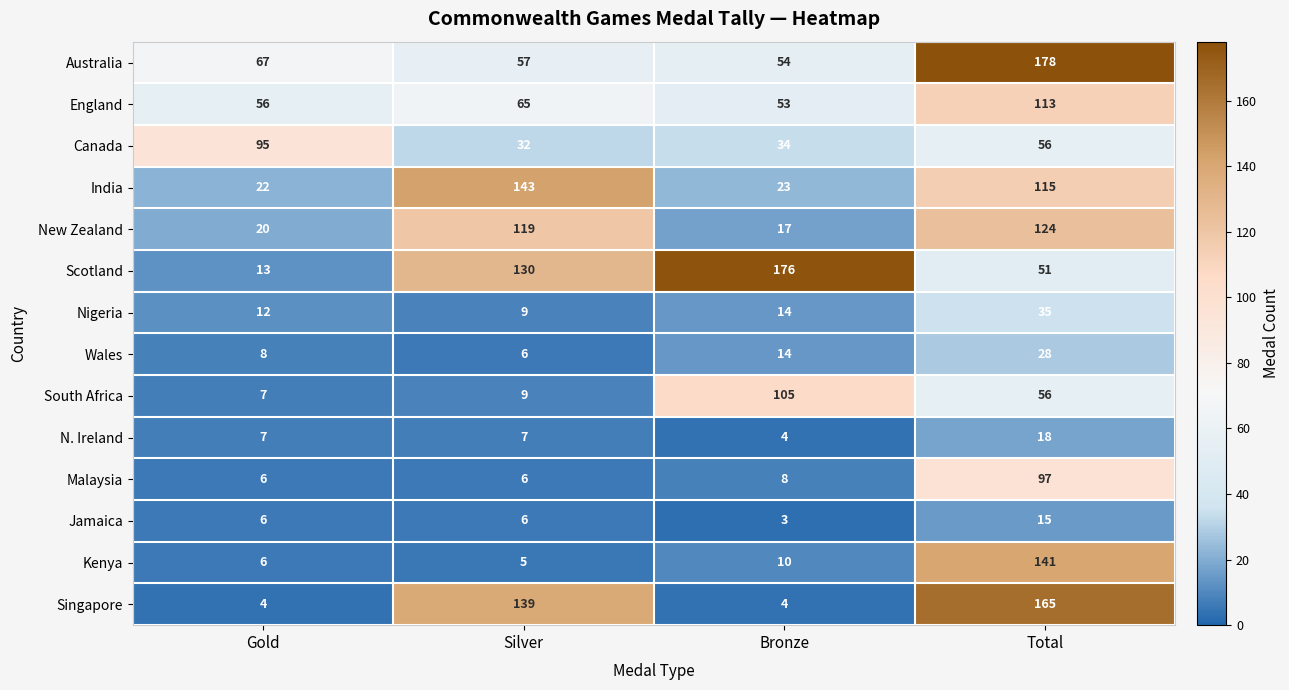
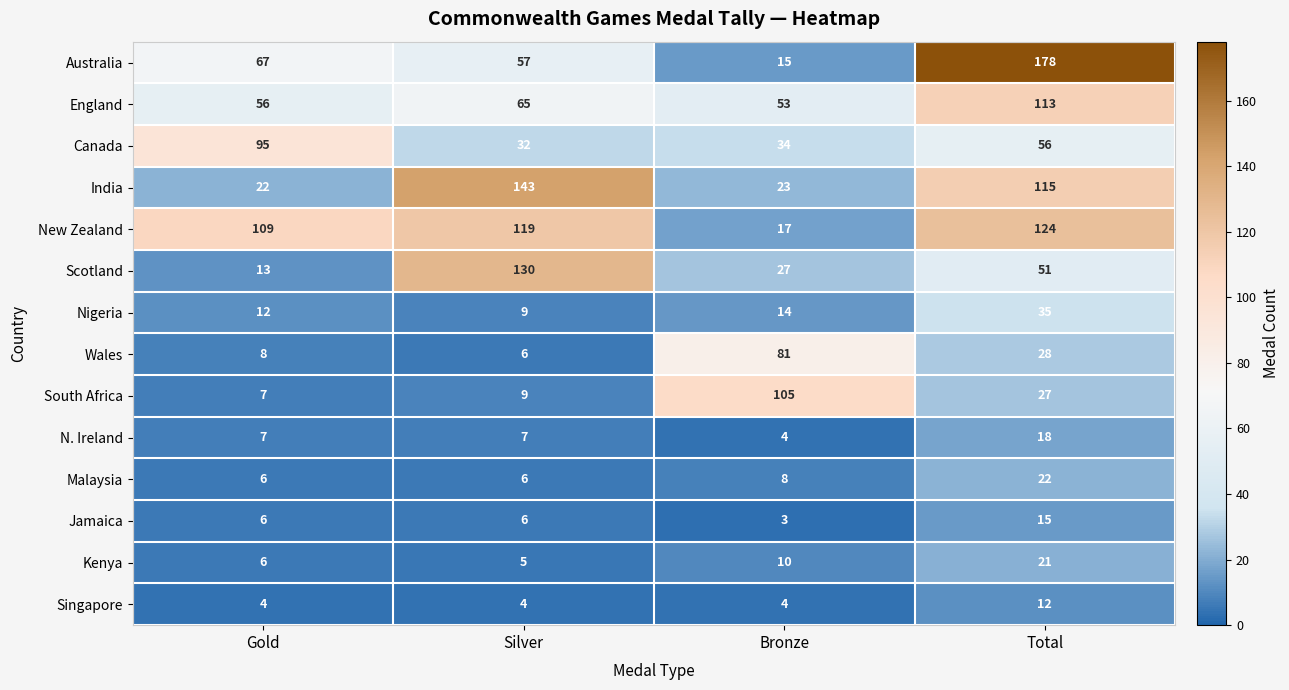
Australia, Bronze: 54 -> 15
New Zealand, Gold: 20 -> 109
Scotland, Bronze: 176 -> 27
Wales, Bronze: 14 -> 81
South Africa, Total: 56 -> 27
Malaysia, Total: 97 -> 22
Kenya, Total: 141 -> 21
Singapore, Silver: 139 -> 4
Singapore, Total: 165 -> 12
